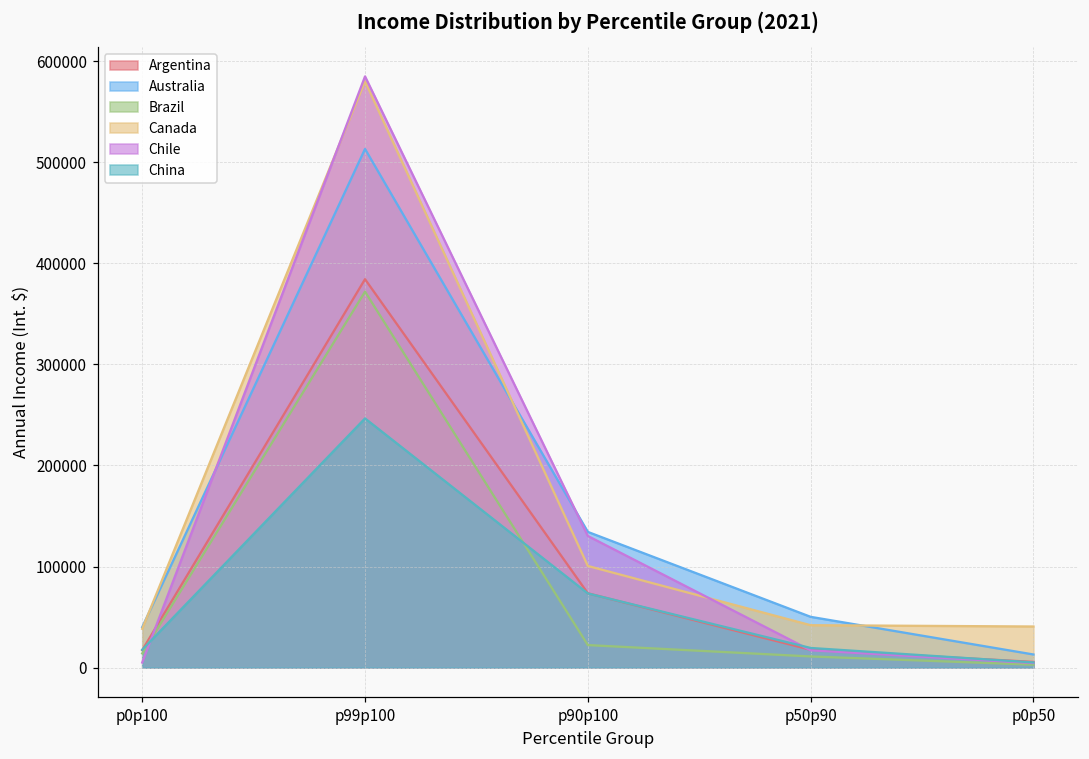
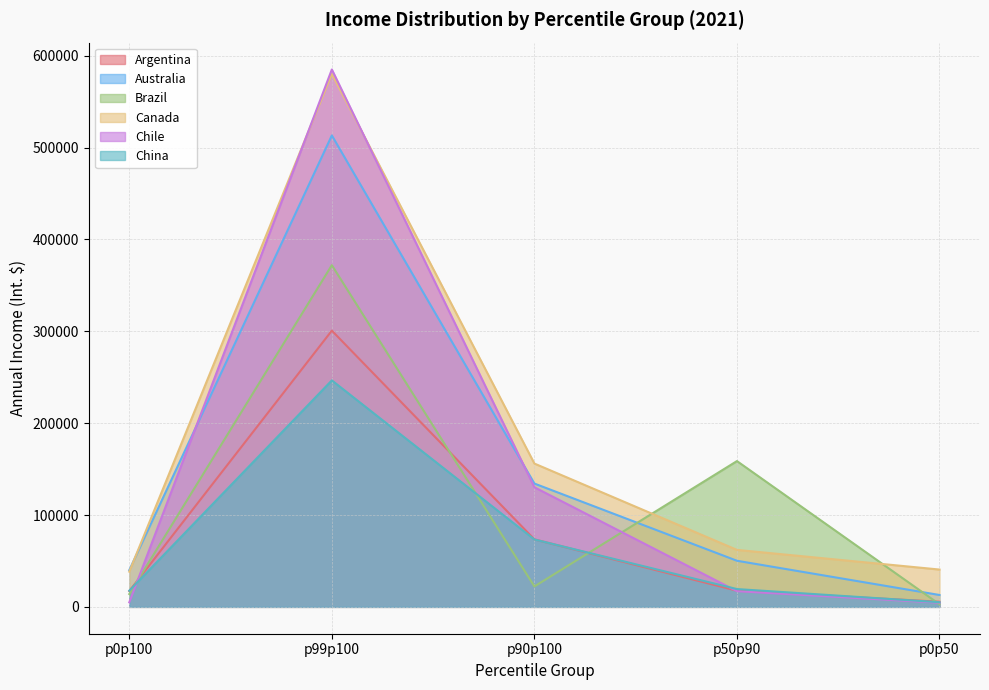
Argentina, p99p100: 380000 -> 300000
Canada, p90p100: 100000 -> 160000
Brazil, p50p90: 10000 -> 160000
Canada, p50p90: 40000 -> 60000
